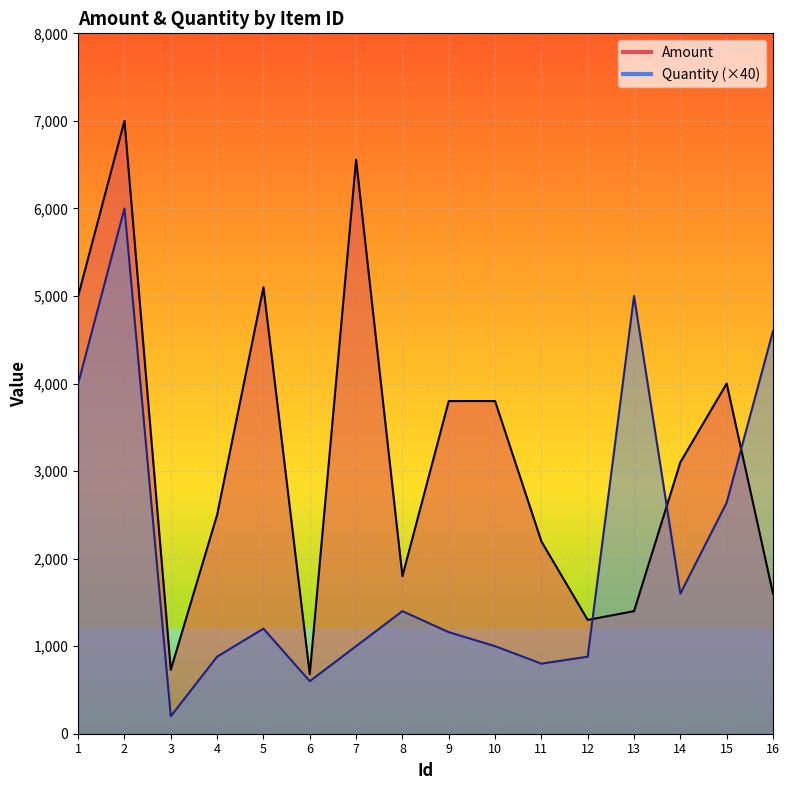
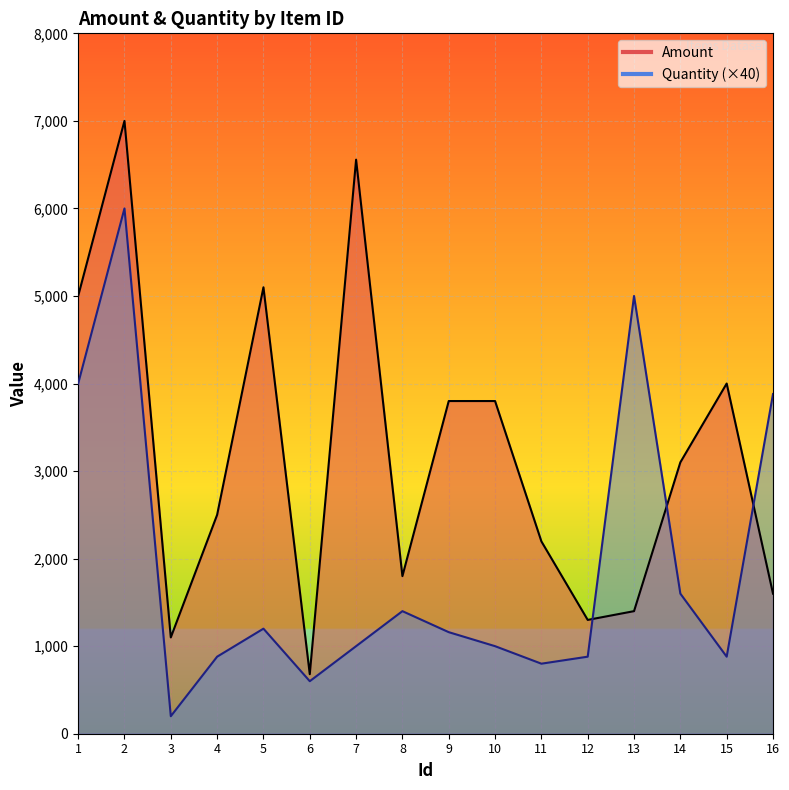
Amount, 3: 700 -> 1,100
Quantity (×40), 15: 2,600 -> 900
Quantity (×40), 16: 4,600 -> 3,900
